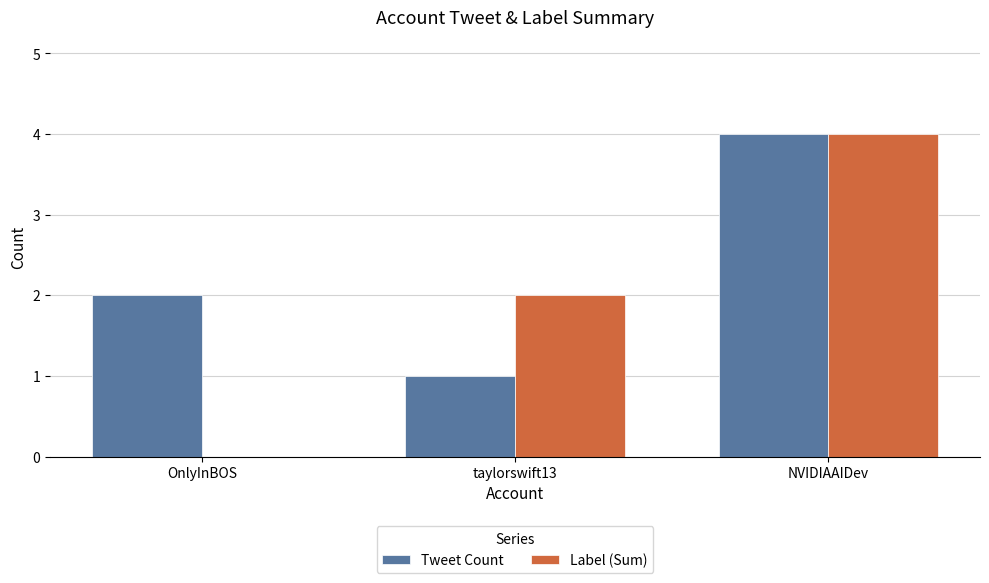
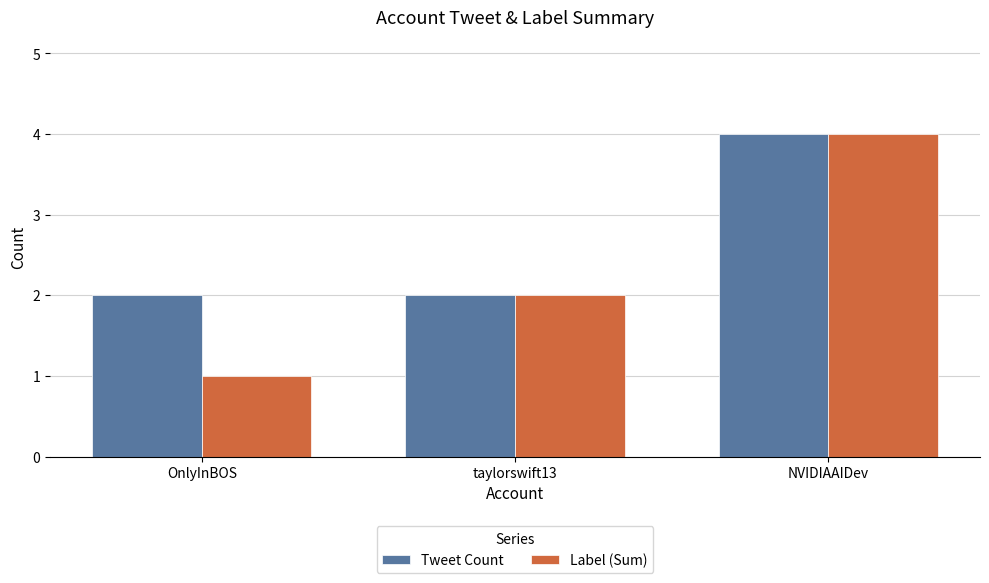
Label (Sum), OnlyInBOS: 0 -> 1
Tweet Count, taylorswift13: 1 -> 2
